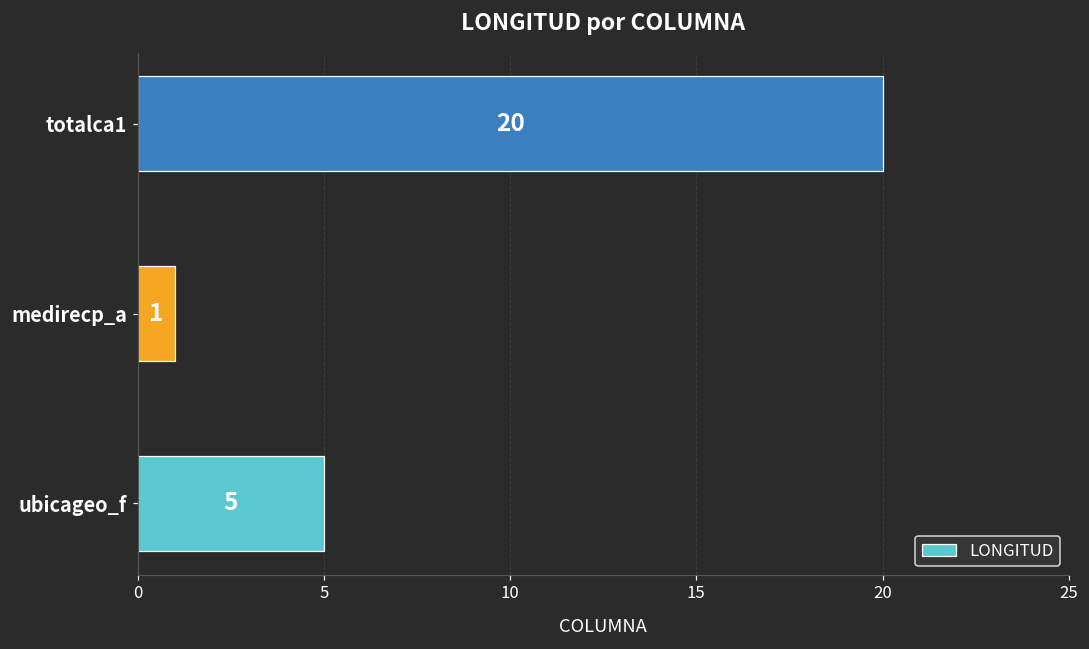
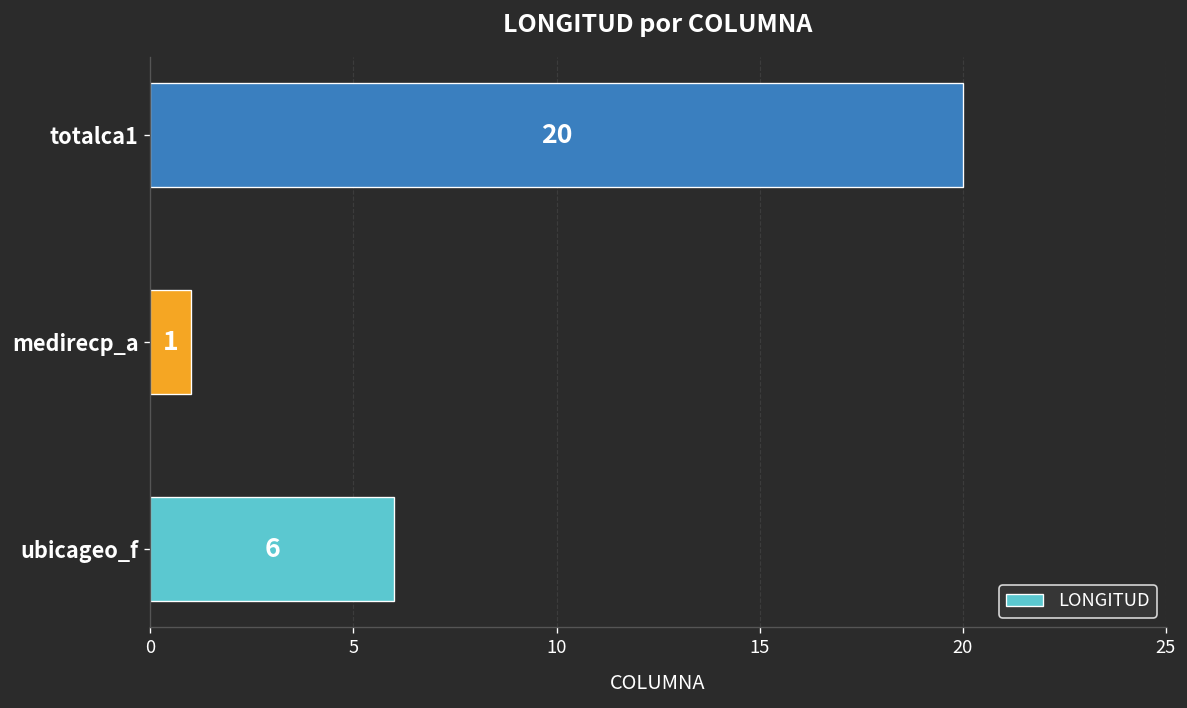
ubicageo_f: 5 -> 6
